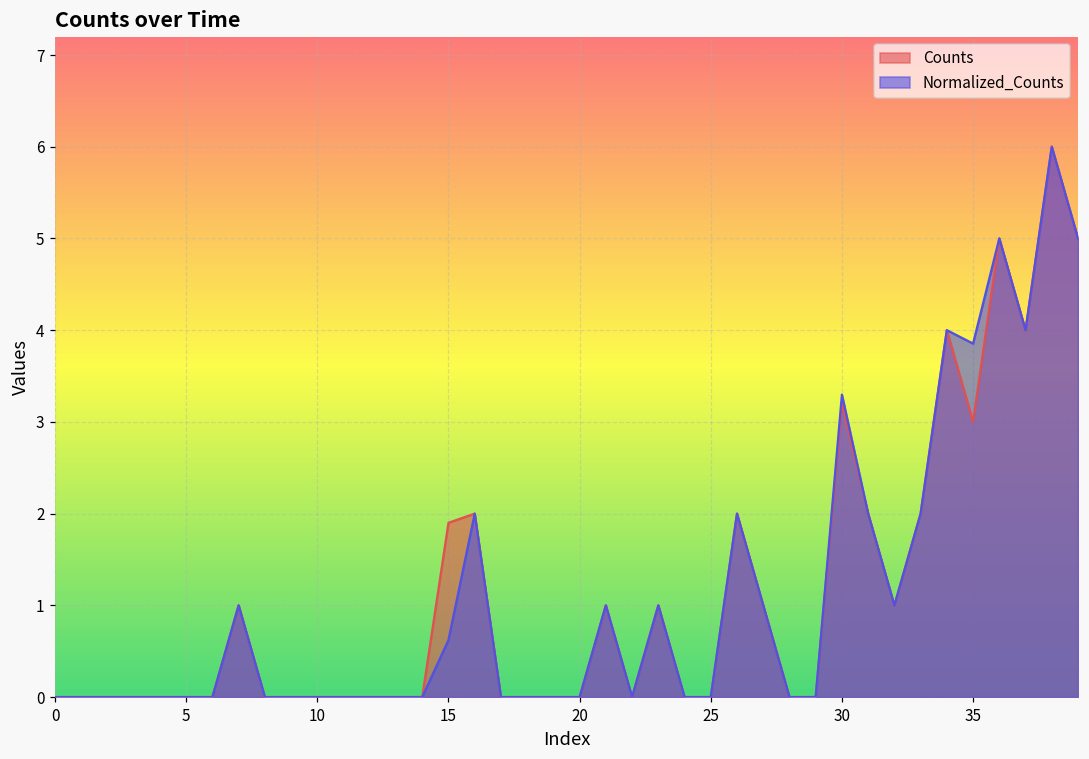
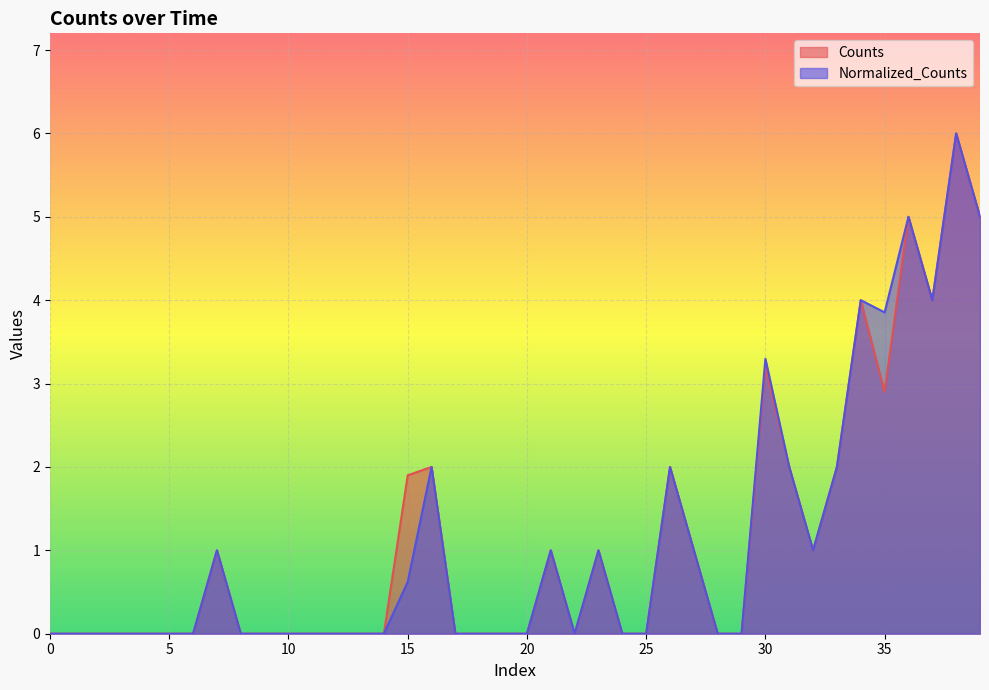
Counts, 35: 3.0 -> 2.9
